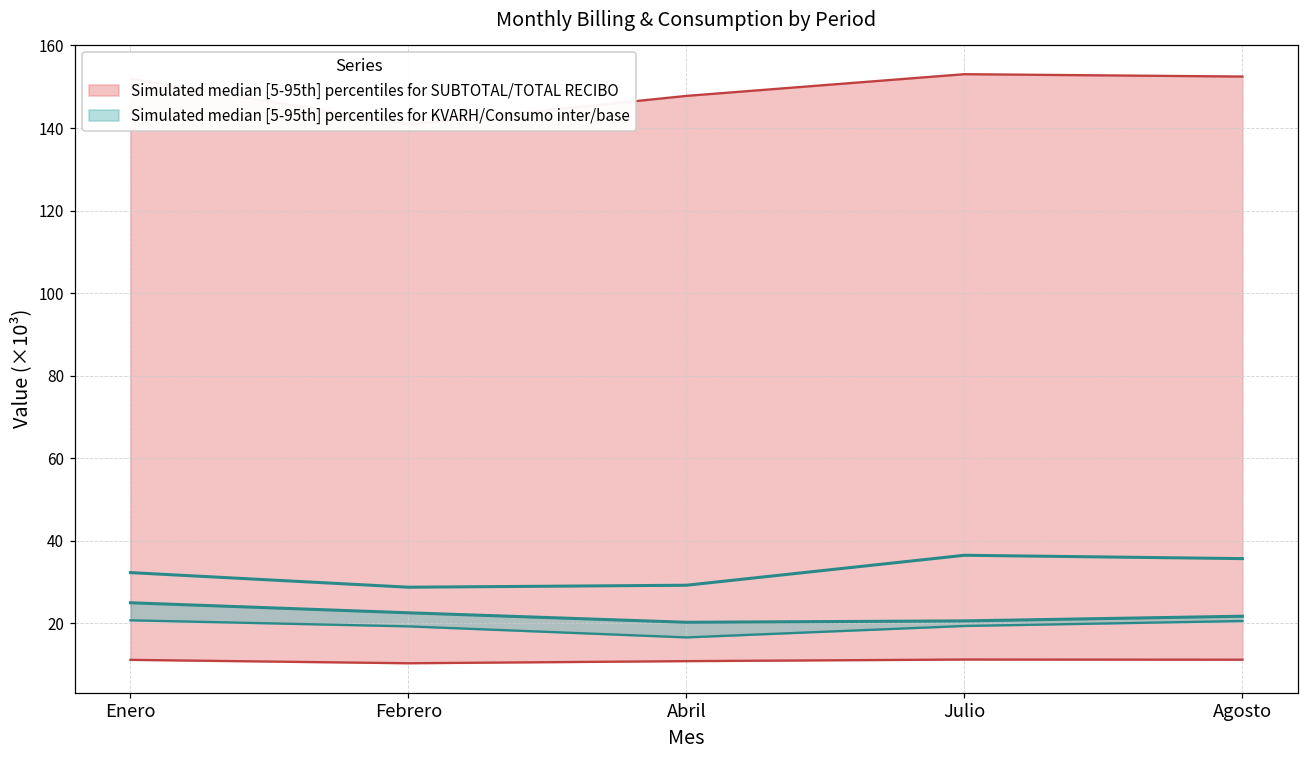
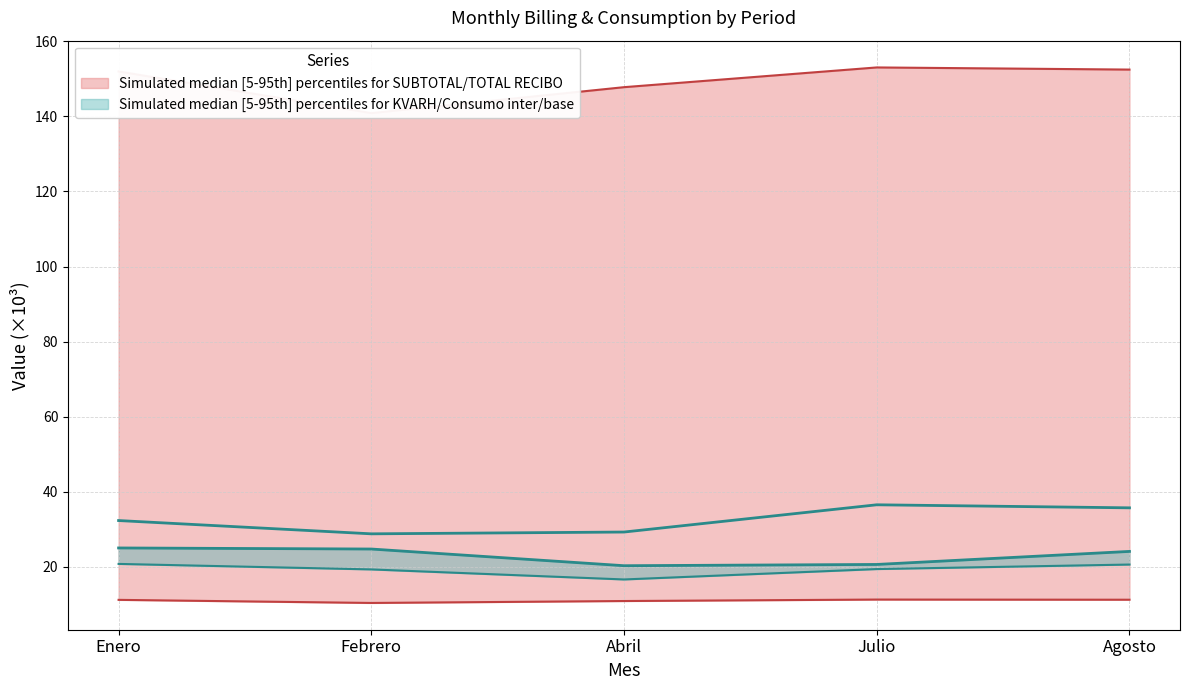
Simulated median [5-95th] percentiles for KVARH/Consumo inter/base, Febrero: 23 -> 25
Simulated median [5-95th] percentiles for KVARH/Consumo inter/base, Agosto: 22 -> 24
